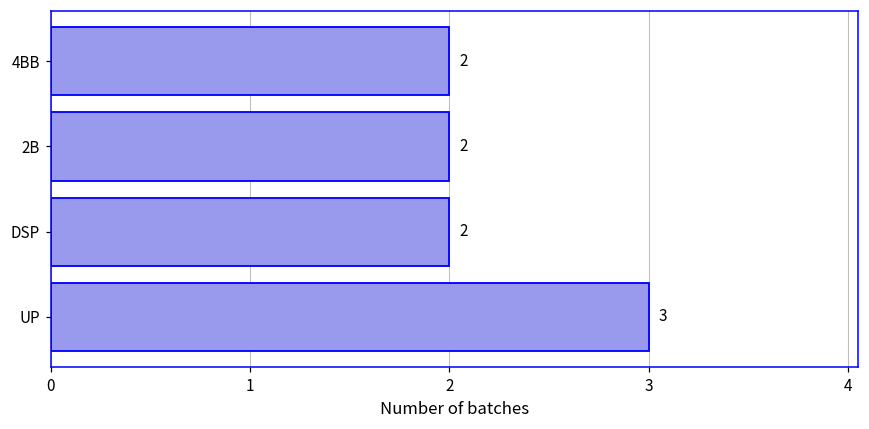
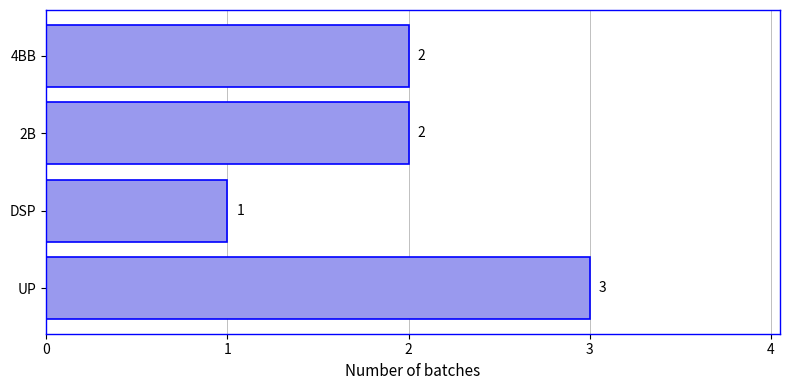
DSP: 2 -> 1
